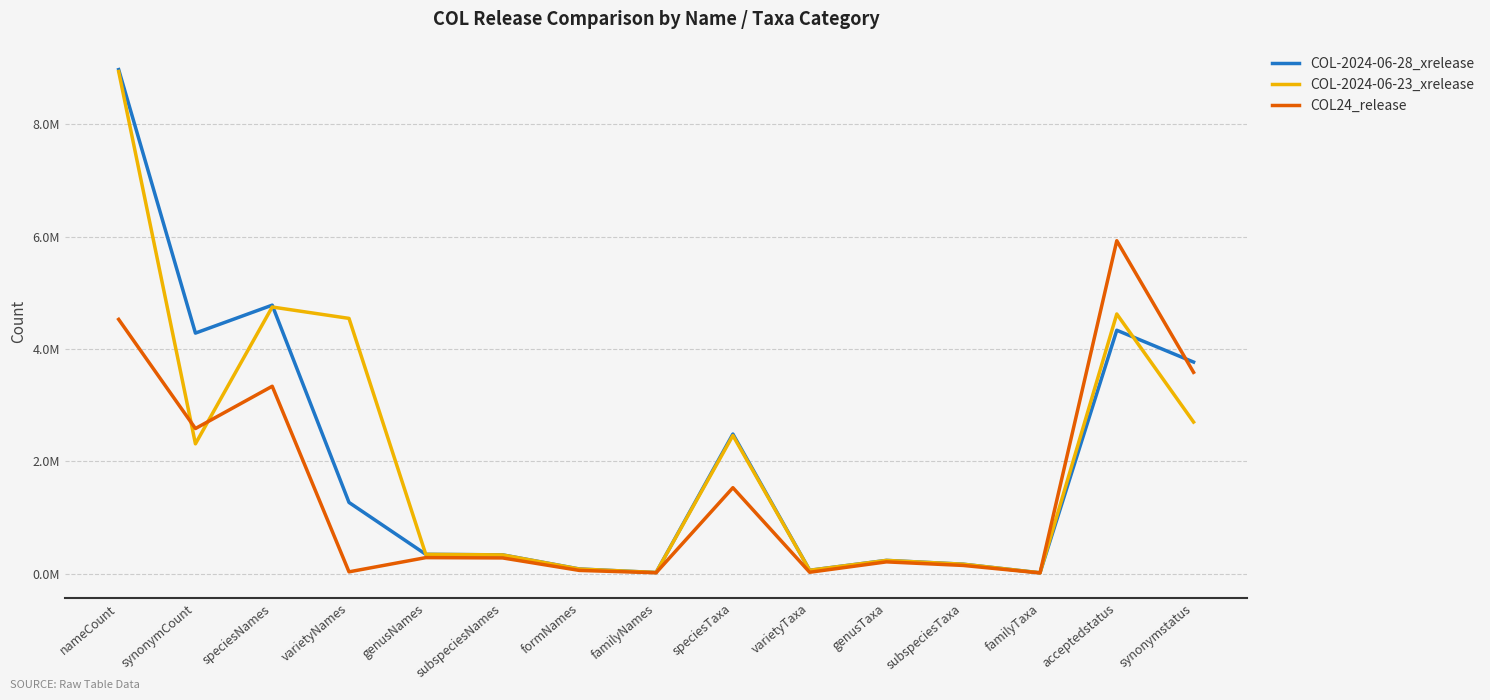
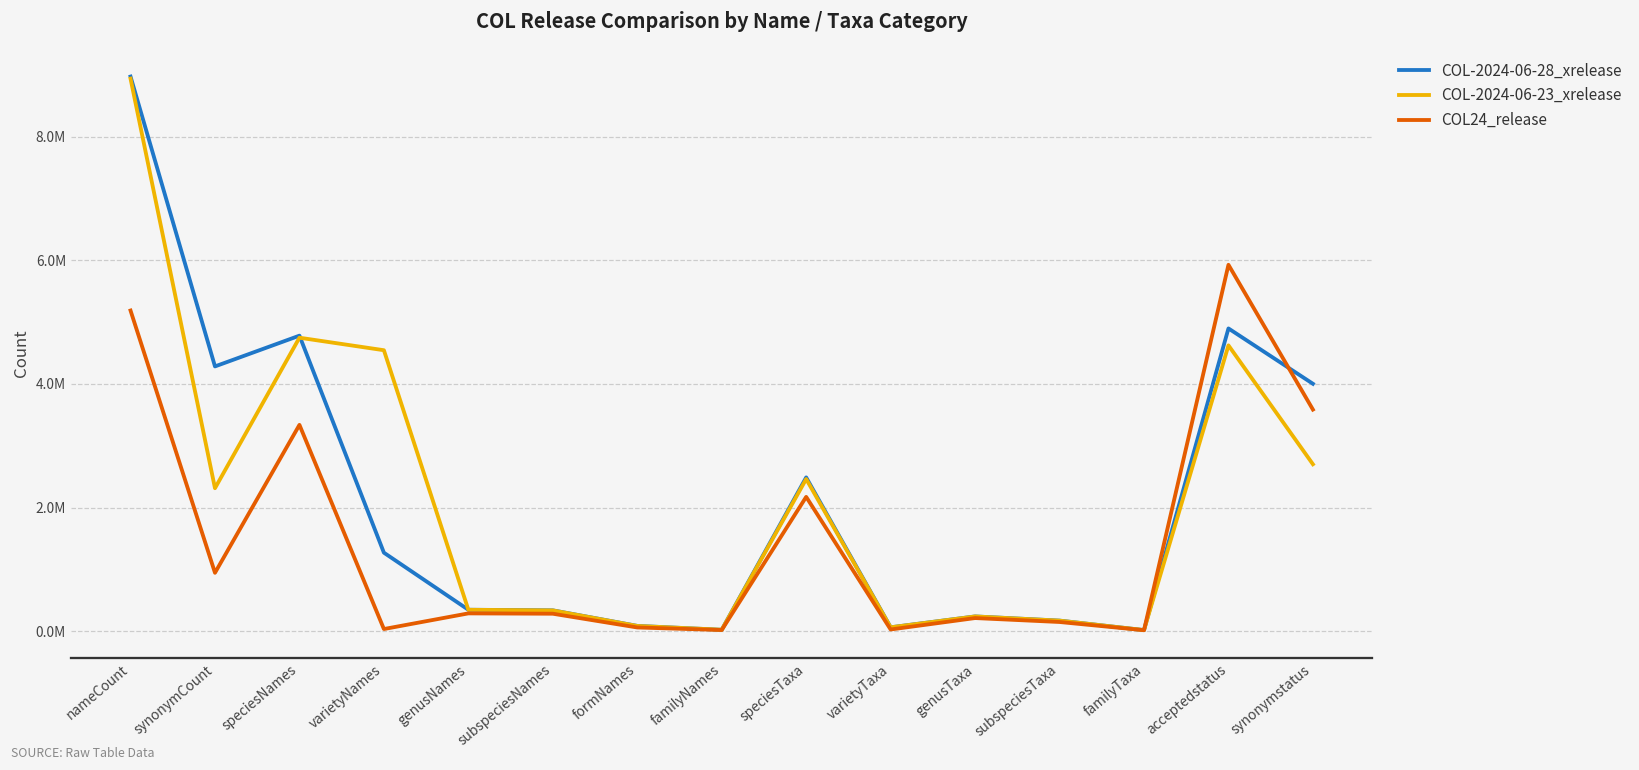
COL24_release, nameCount: 4500000 -> 5200000
COL24_release, synonymCount: 2600000 -> 900000
COL24_release, speciesTaxa: 1500000 -> 2200000
COL-2024-06-28_xrelease, acceptedstatus: 4300000 -> 4900000
COL-2024-06-28_xrelease, synonymstatus: 3800000 -> 4000000
